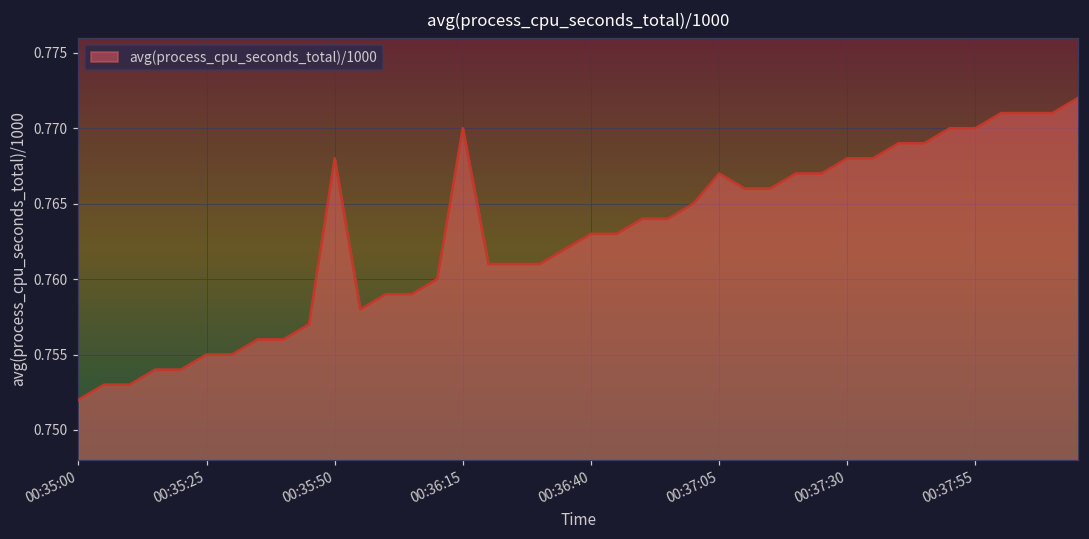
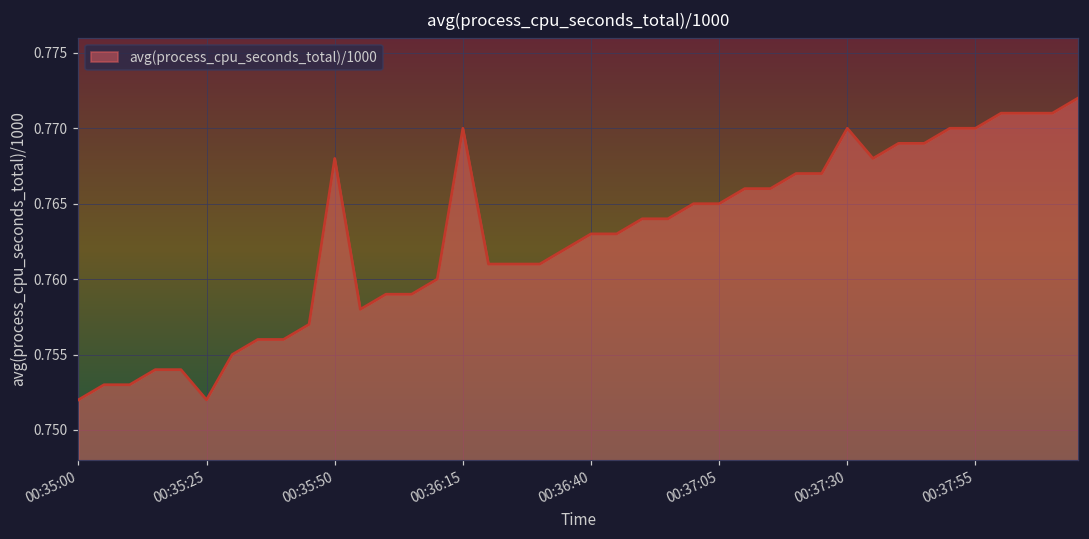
00:35:25: 0.755 -> 0.752
00:37:05: 0.767 -> 0.765
00:37:30: 0.768 -> 0.770
